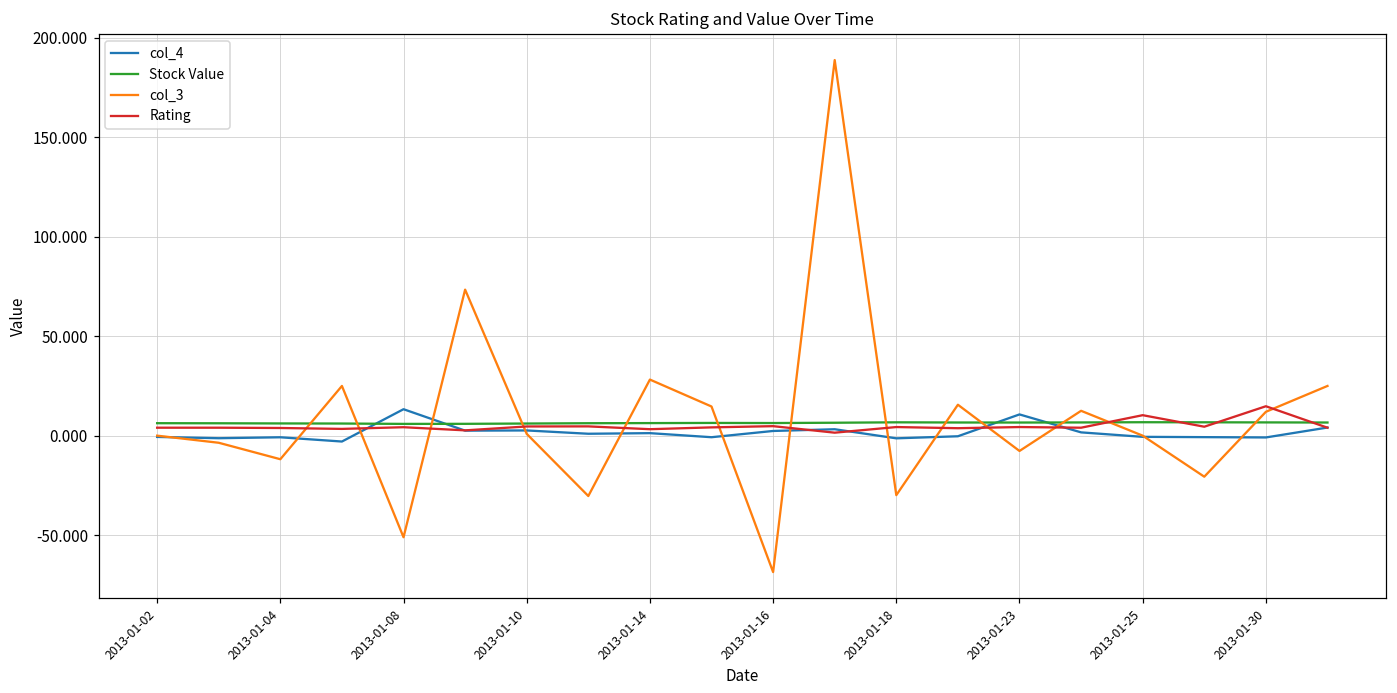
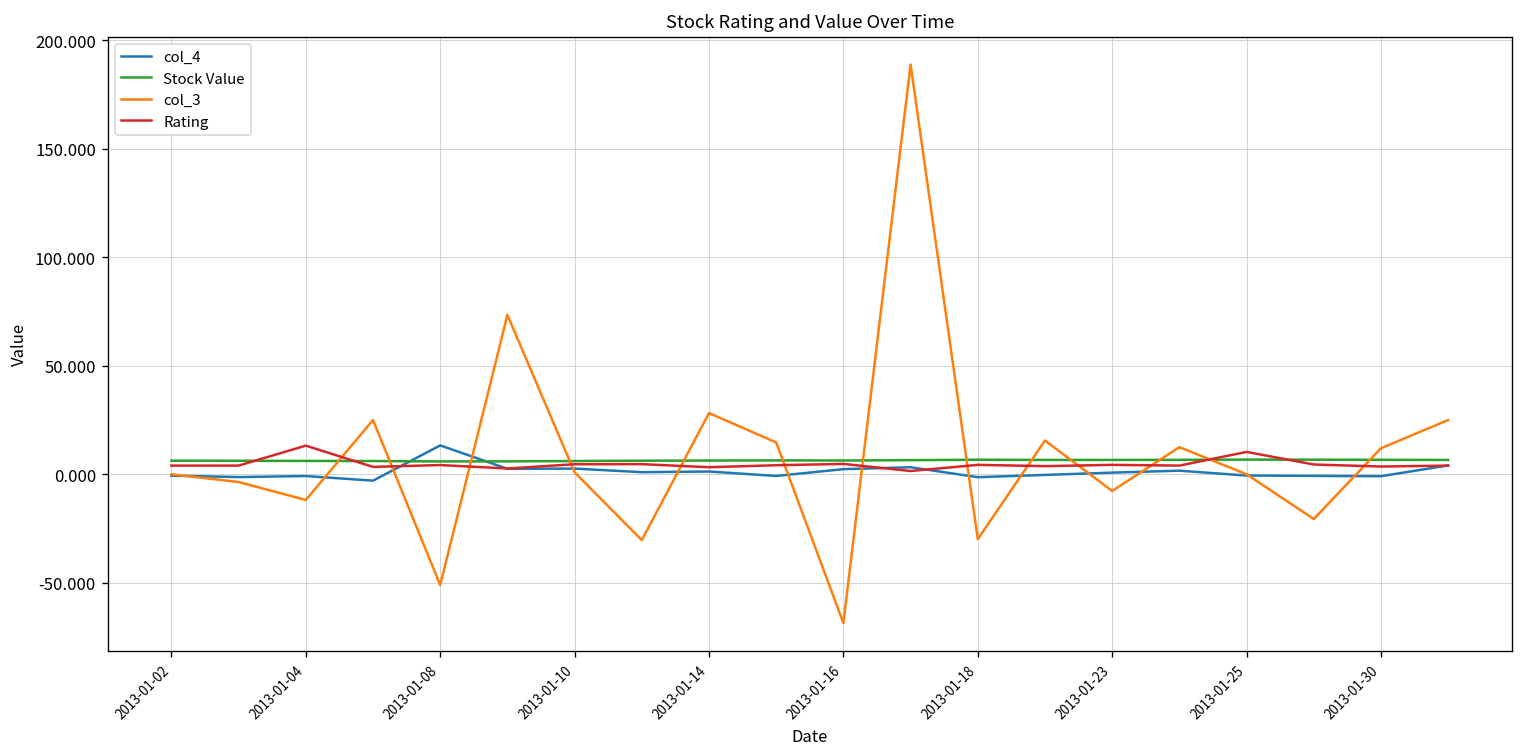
Rating, 2013-01-04: 4 -> 13
col_4, 2013-01-23: 11 -> 1
Rating, 2013-01-30: 15 -> 4
